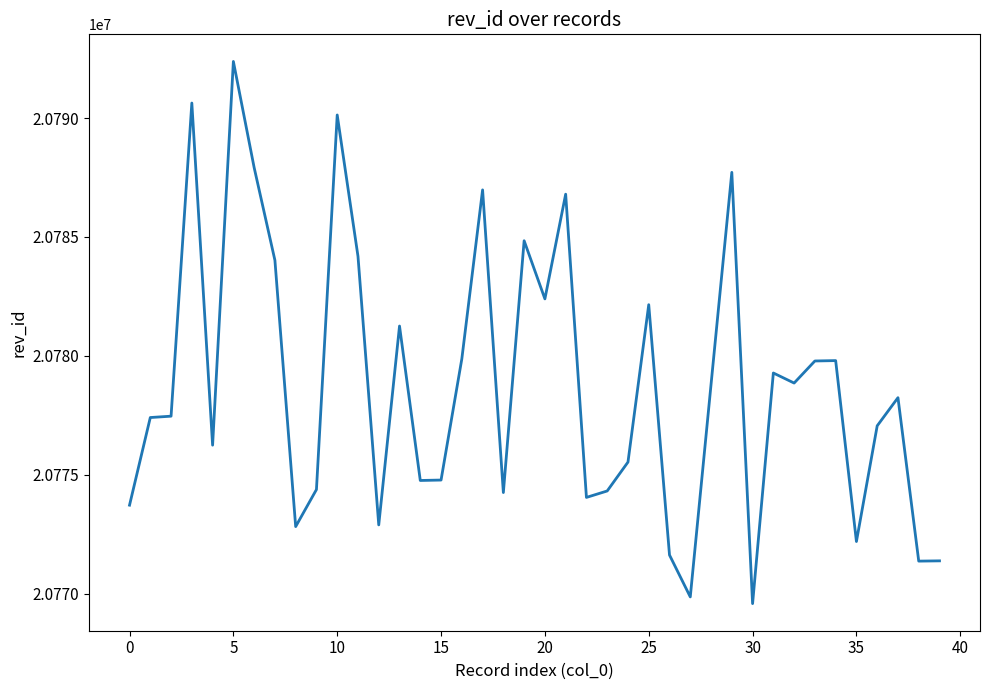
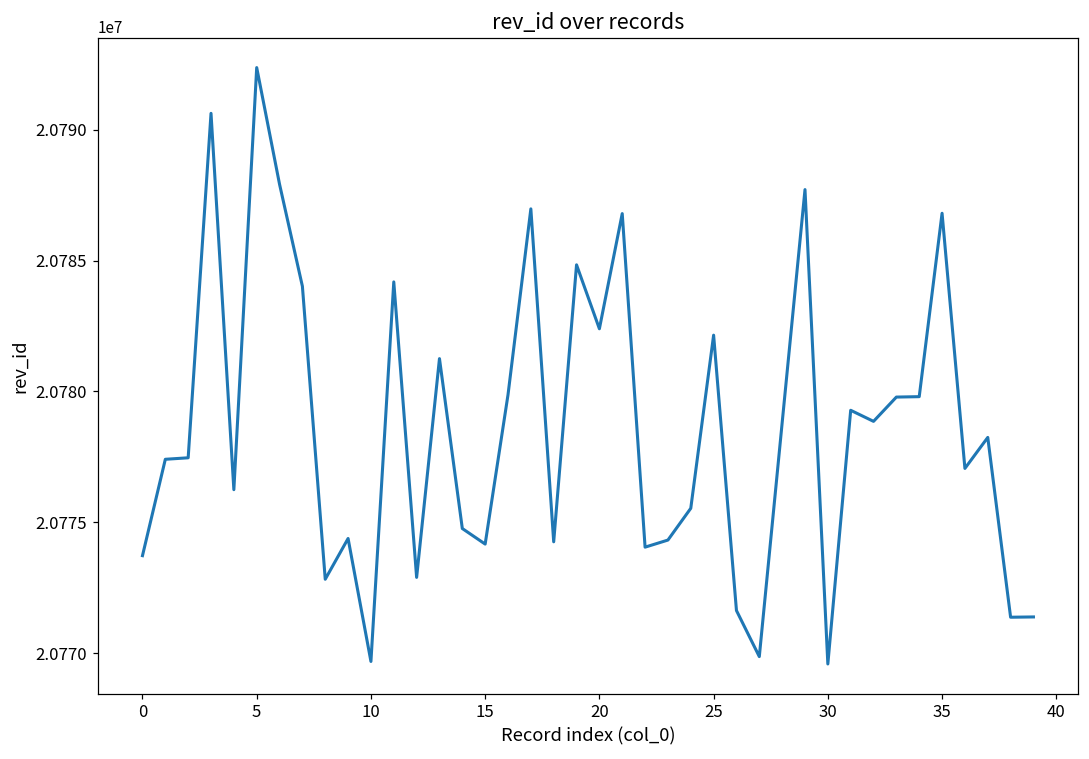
10: 20790100 -> 20769700
15: 20774800 -> 20774200
35: 20772200 -> 20786800
